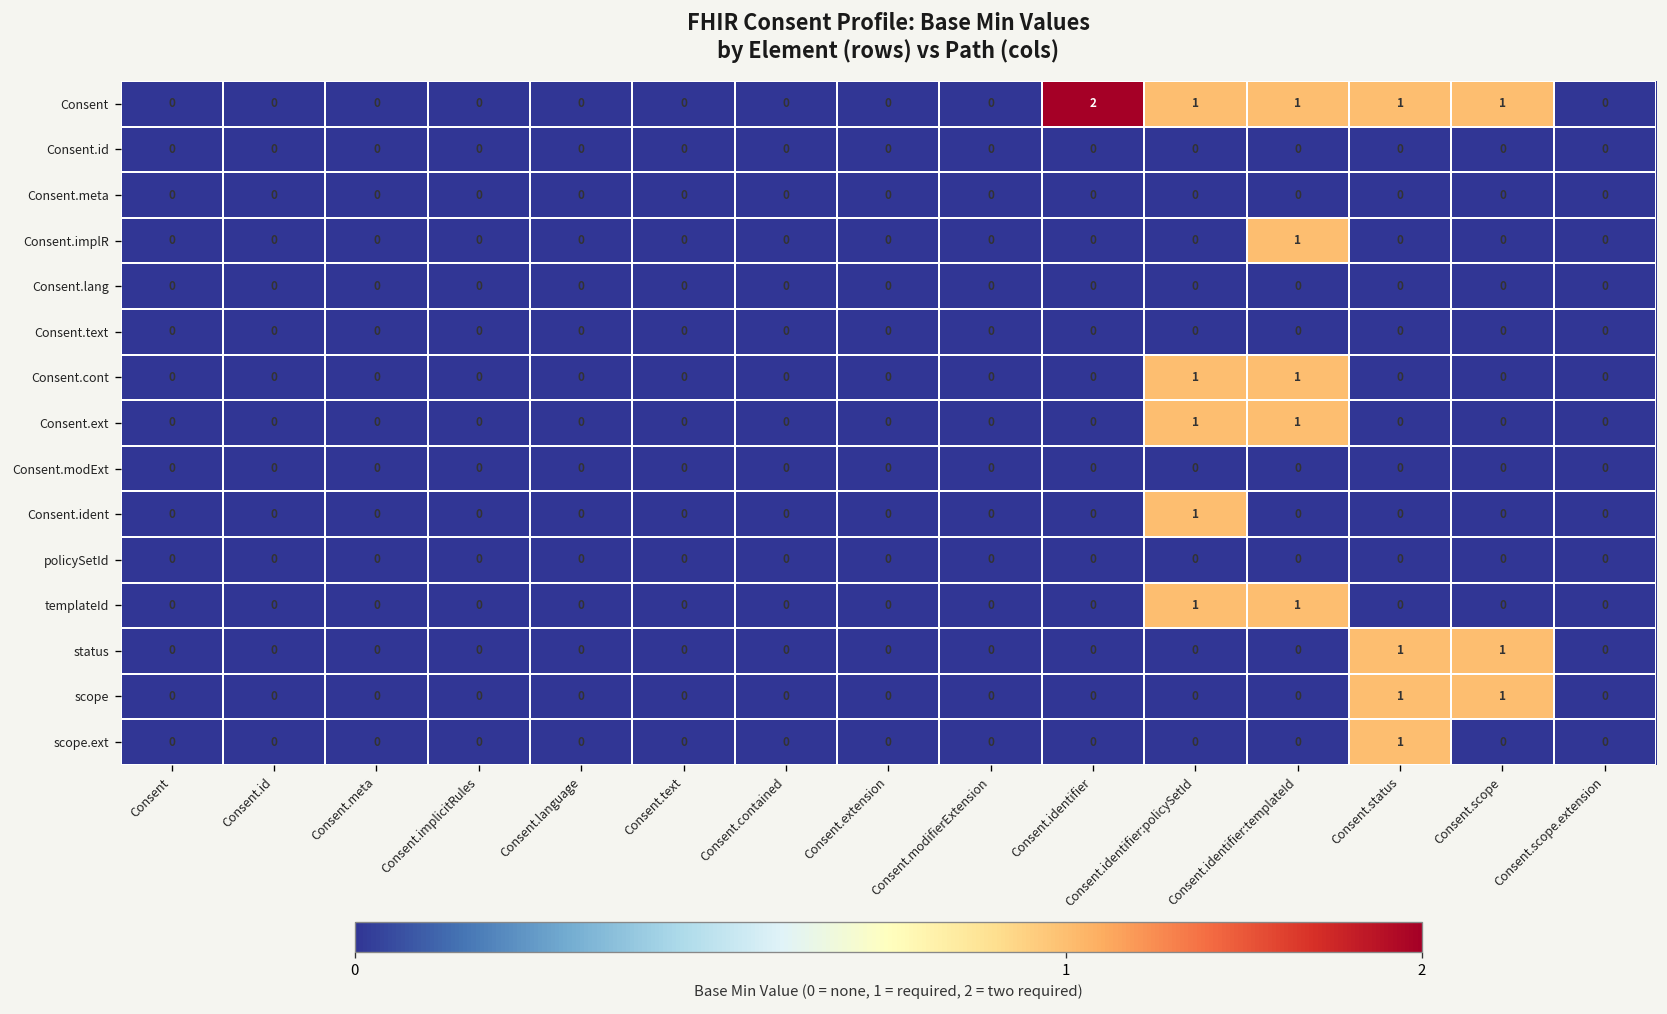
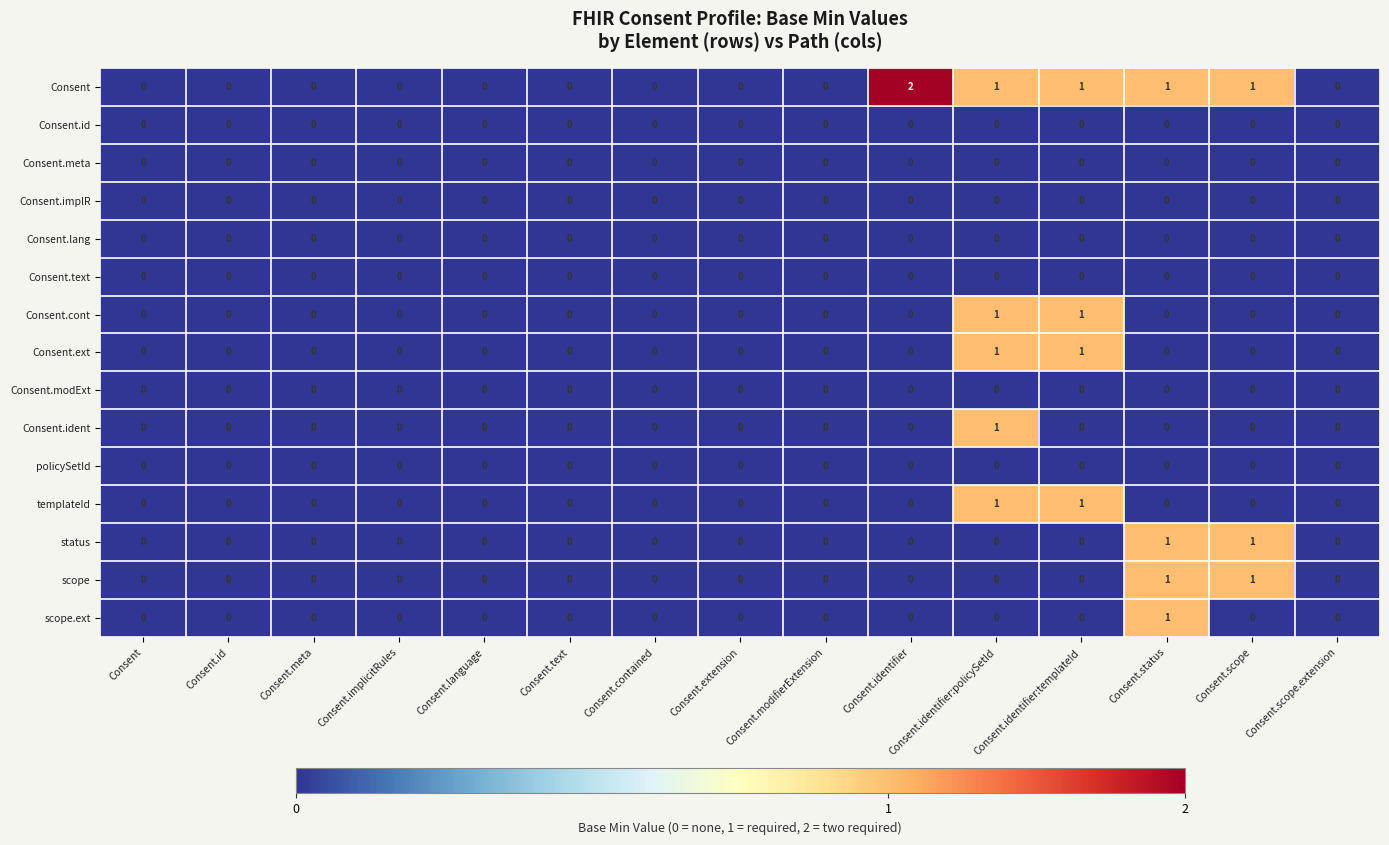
Consent.implR, Consent.identifier:templateId: 1 -> 0
